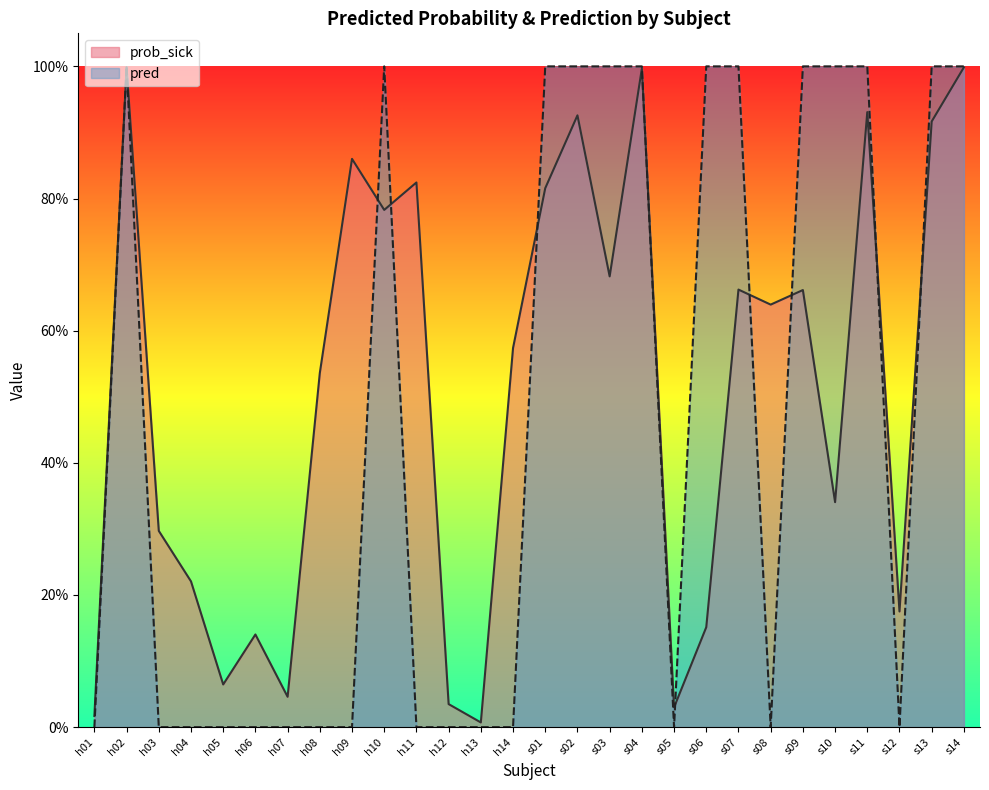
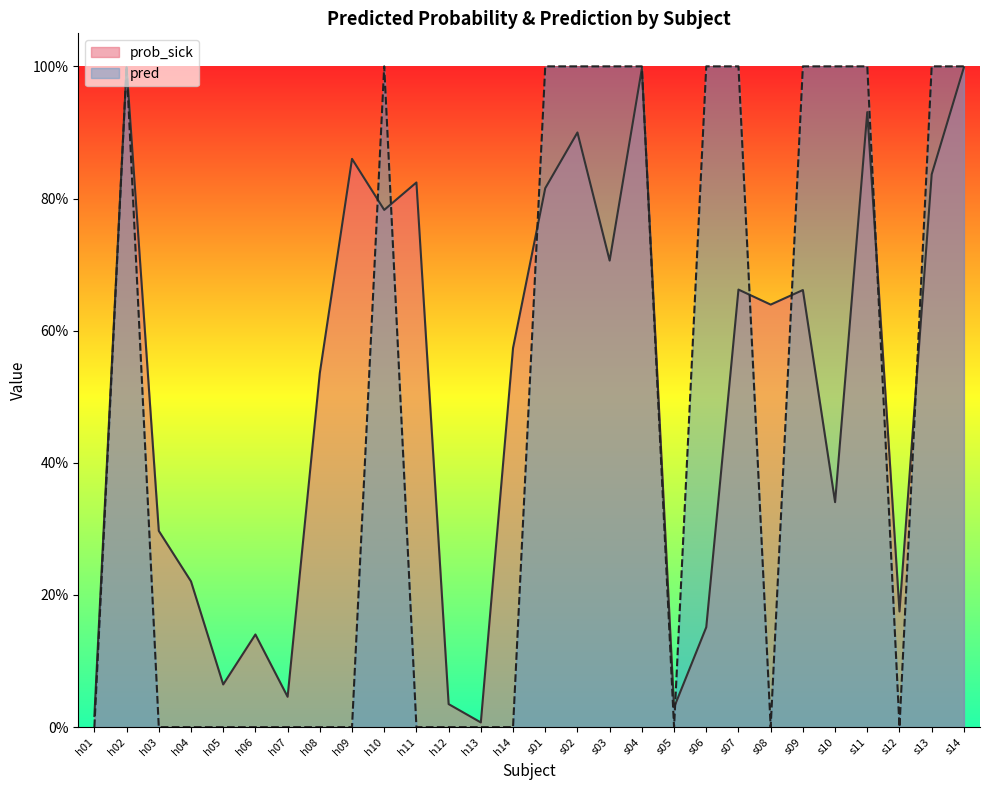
prob_sick, s02: 93% -> 90%
prob_sick, s03: 68% -> 71%
prob_sick, s13: 92% -> 84%
